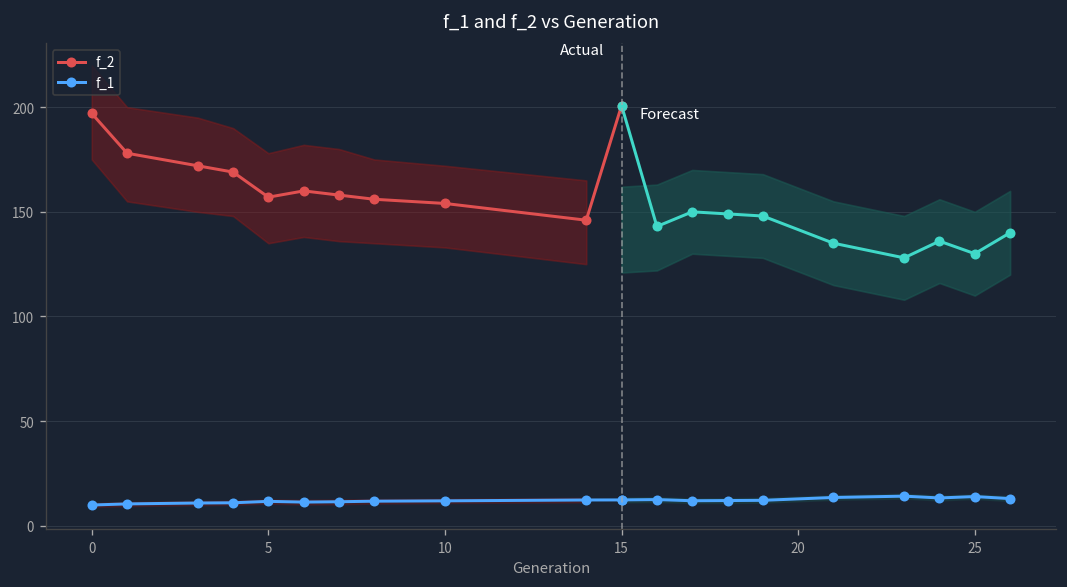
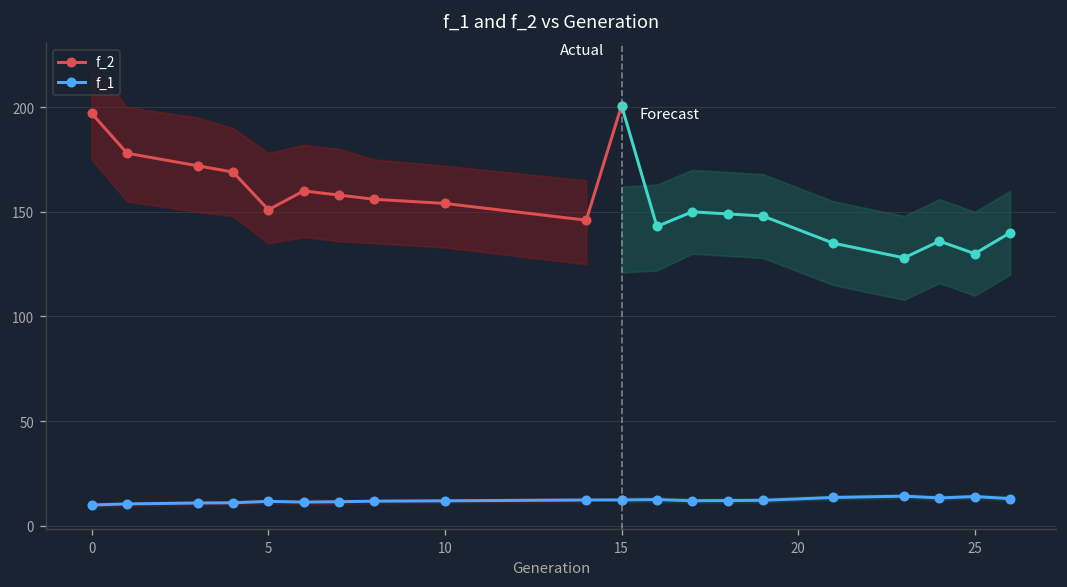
f_2, 5: 157 -> 151
